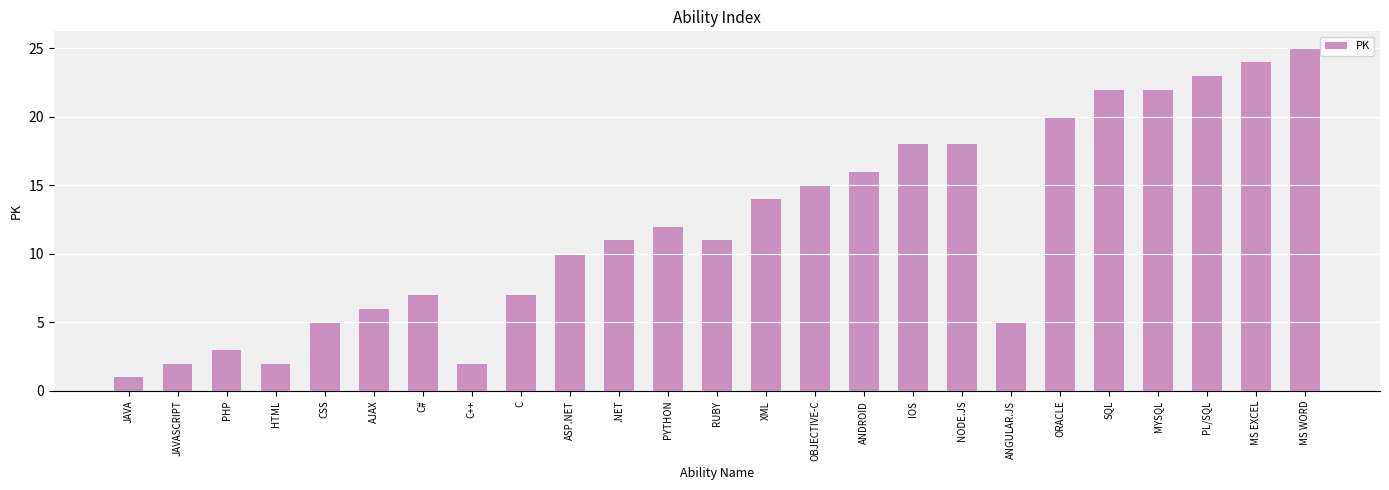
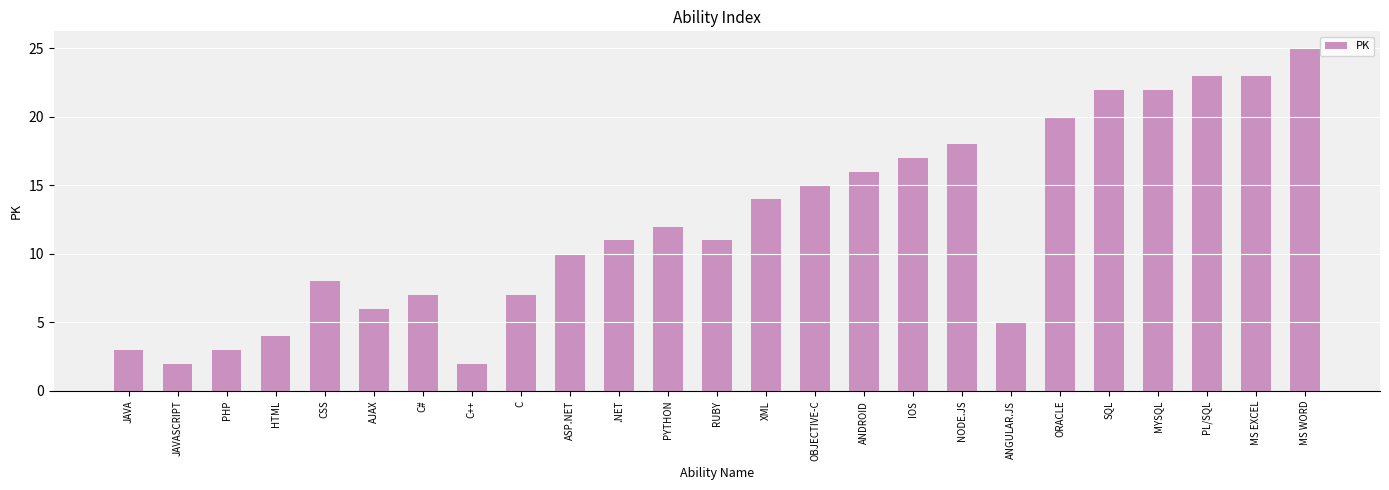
JAVA: 1 -> 3
HTML: 2 -> 4
CSS: 5 -> 8
IOS: 18 -> 17
MS EXCEL: 24 -> 23
